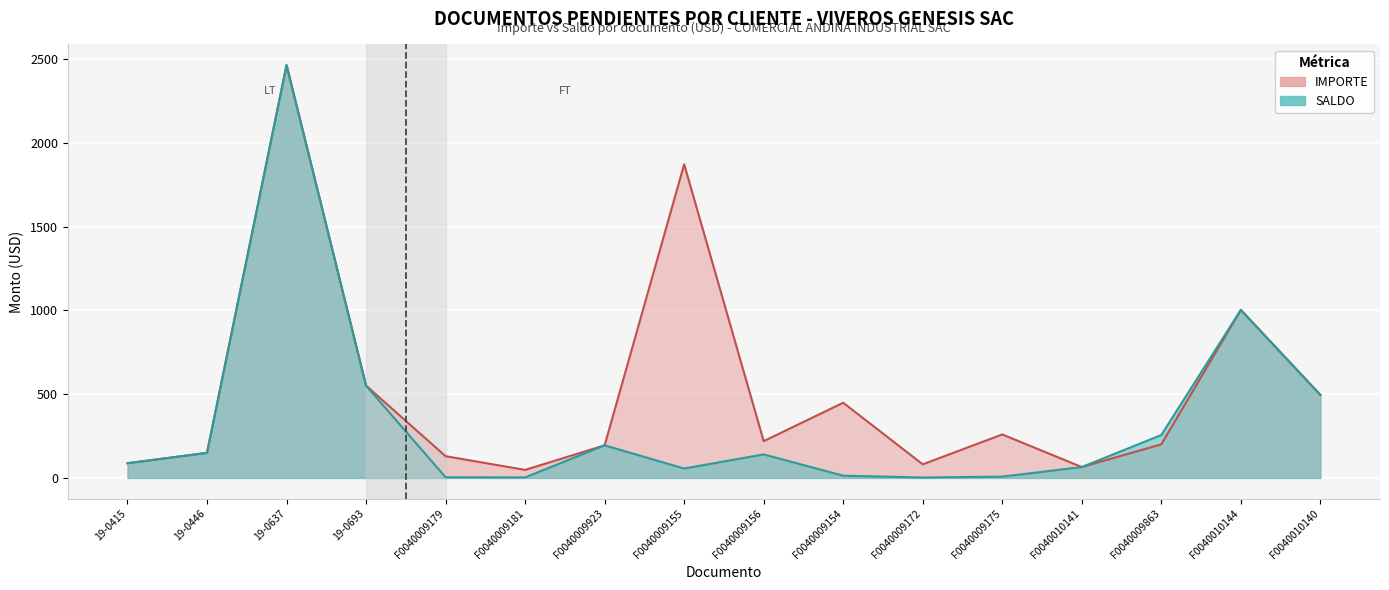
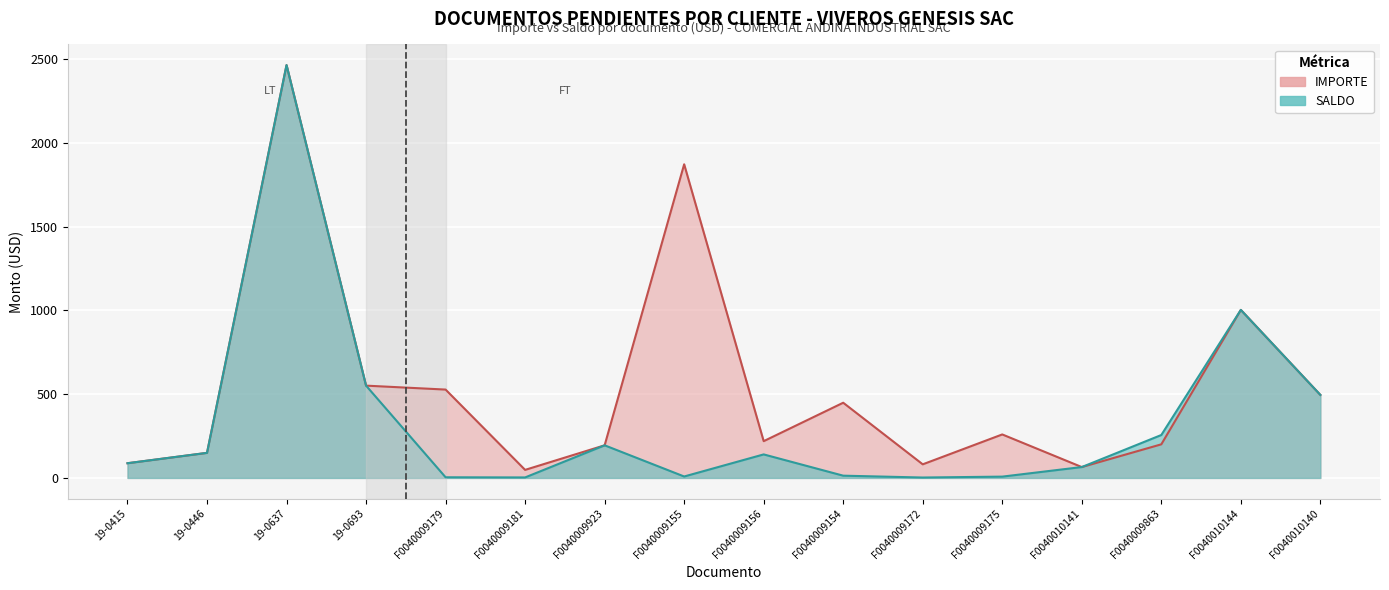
IMPORTE, F0040009179: 130 -> 530
SALDO, F0040009155: 60 -> 10
